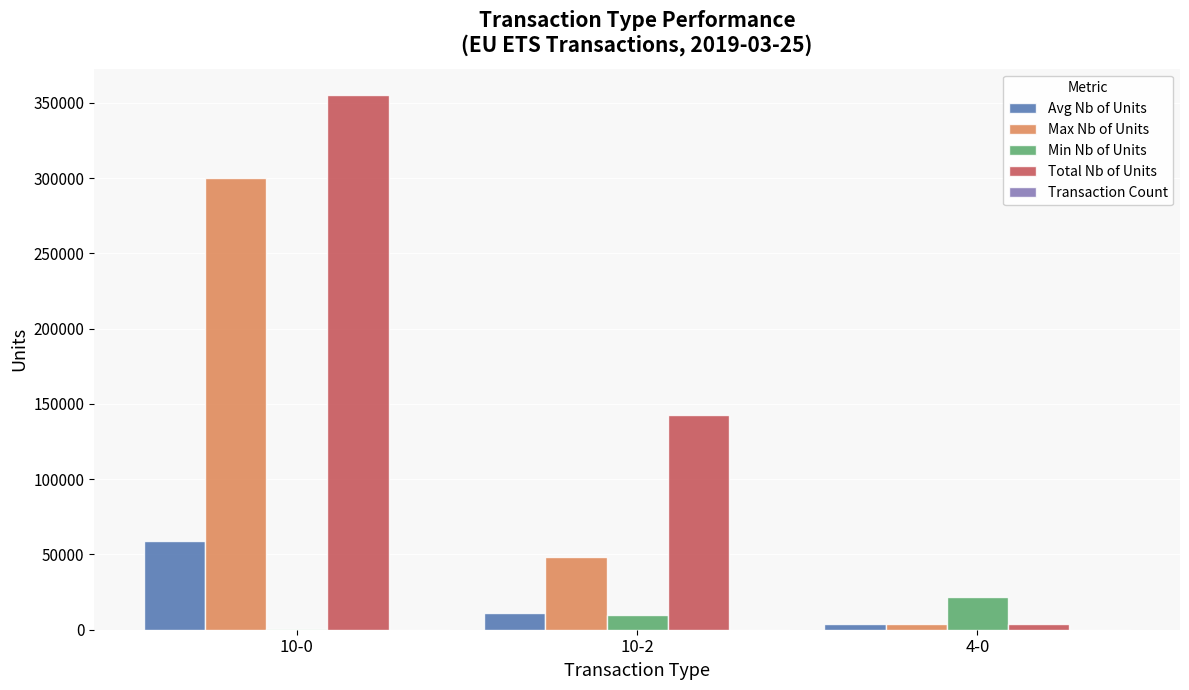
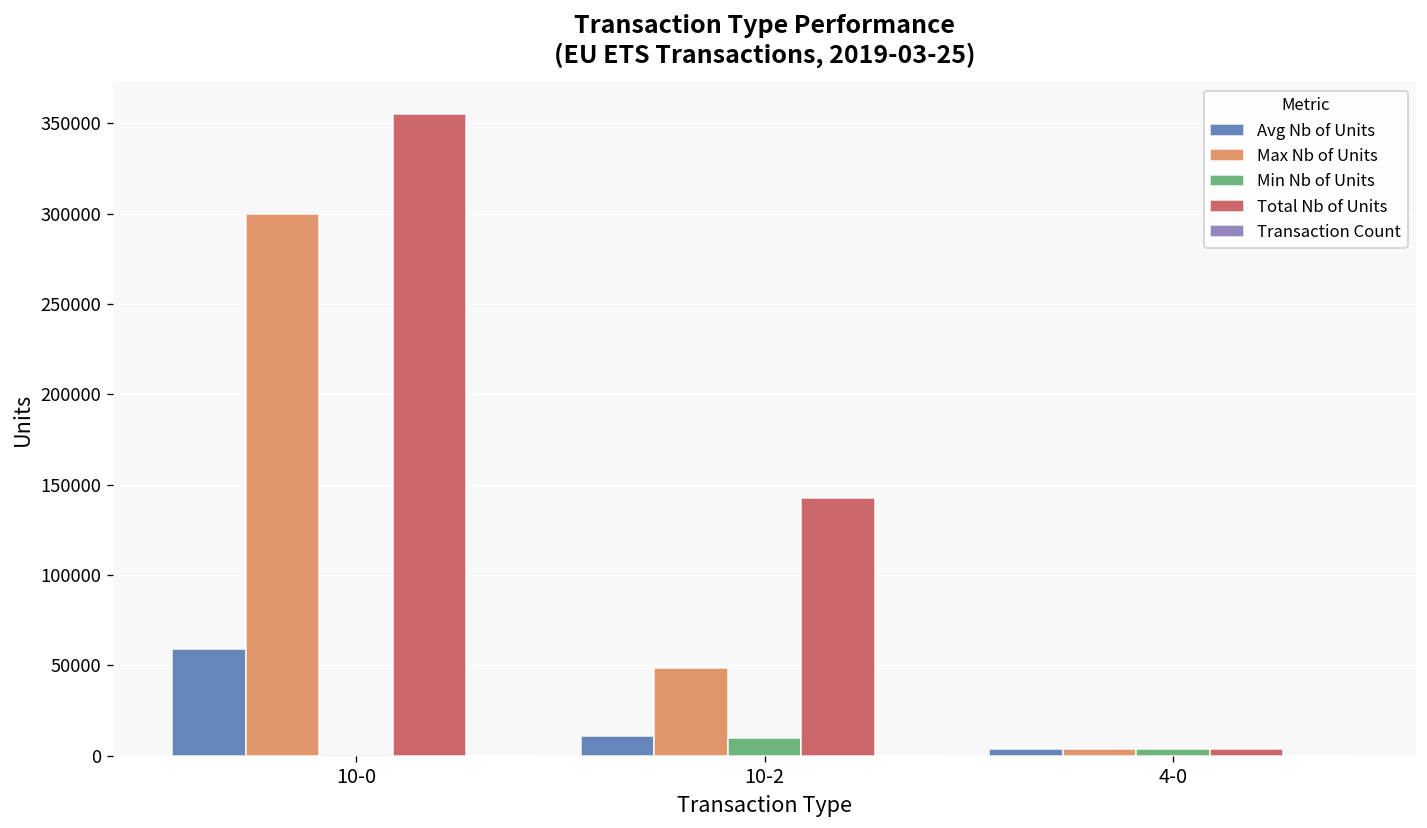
Min Nb of Units, 4-0: 22000 -> 4000
